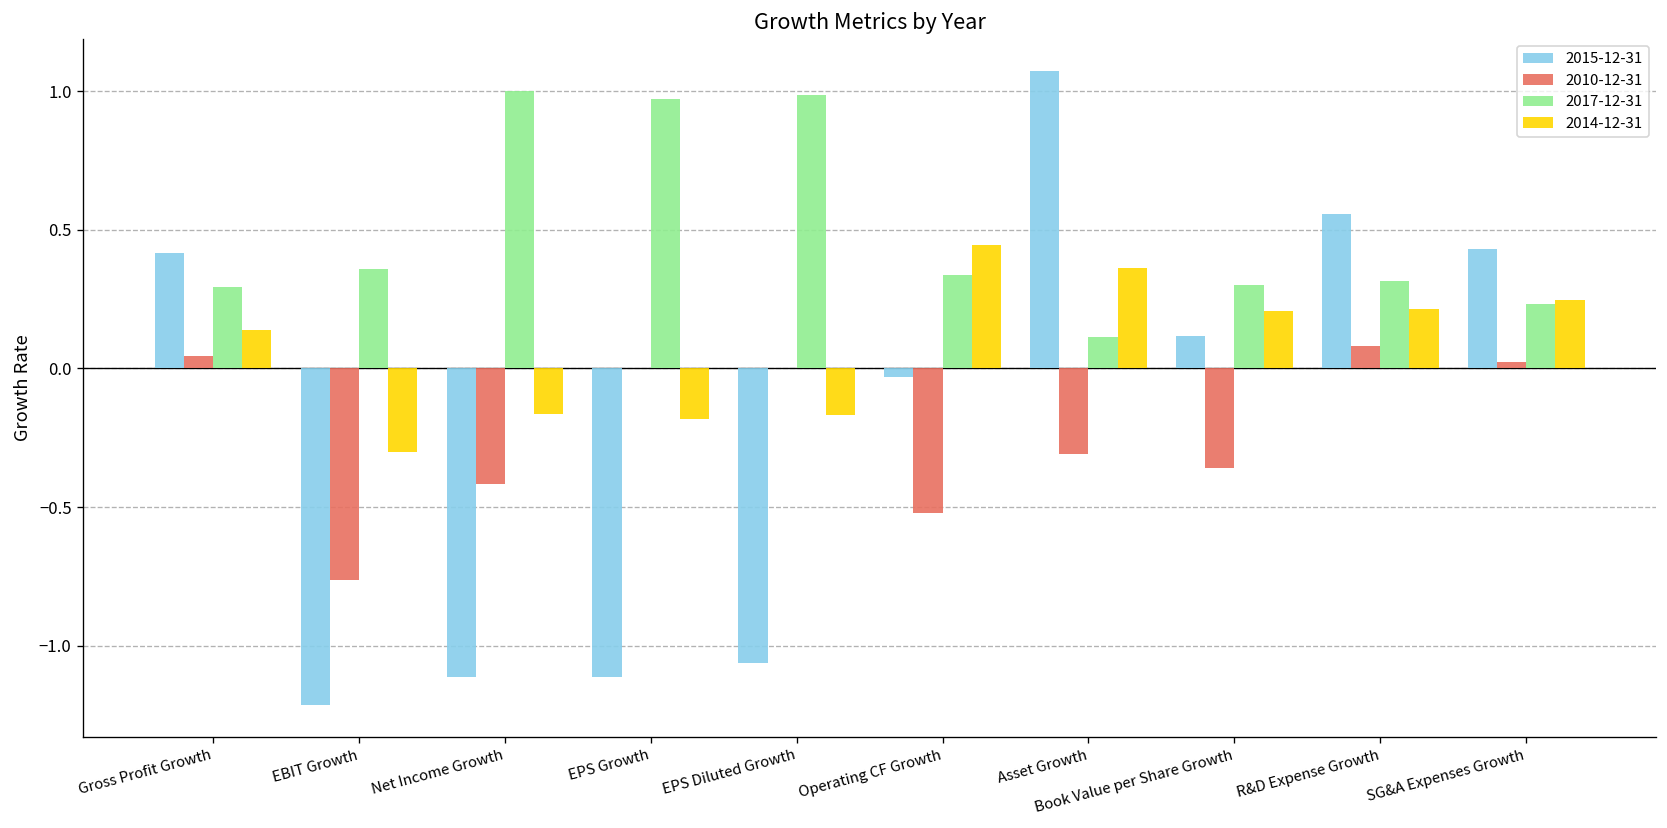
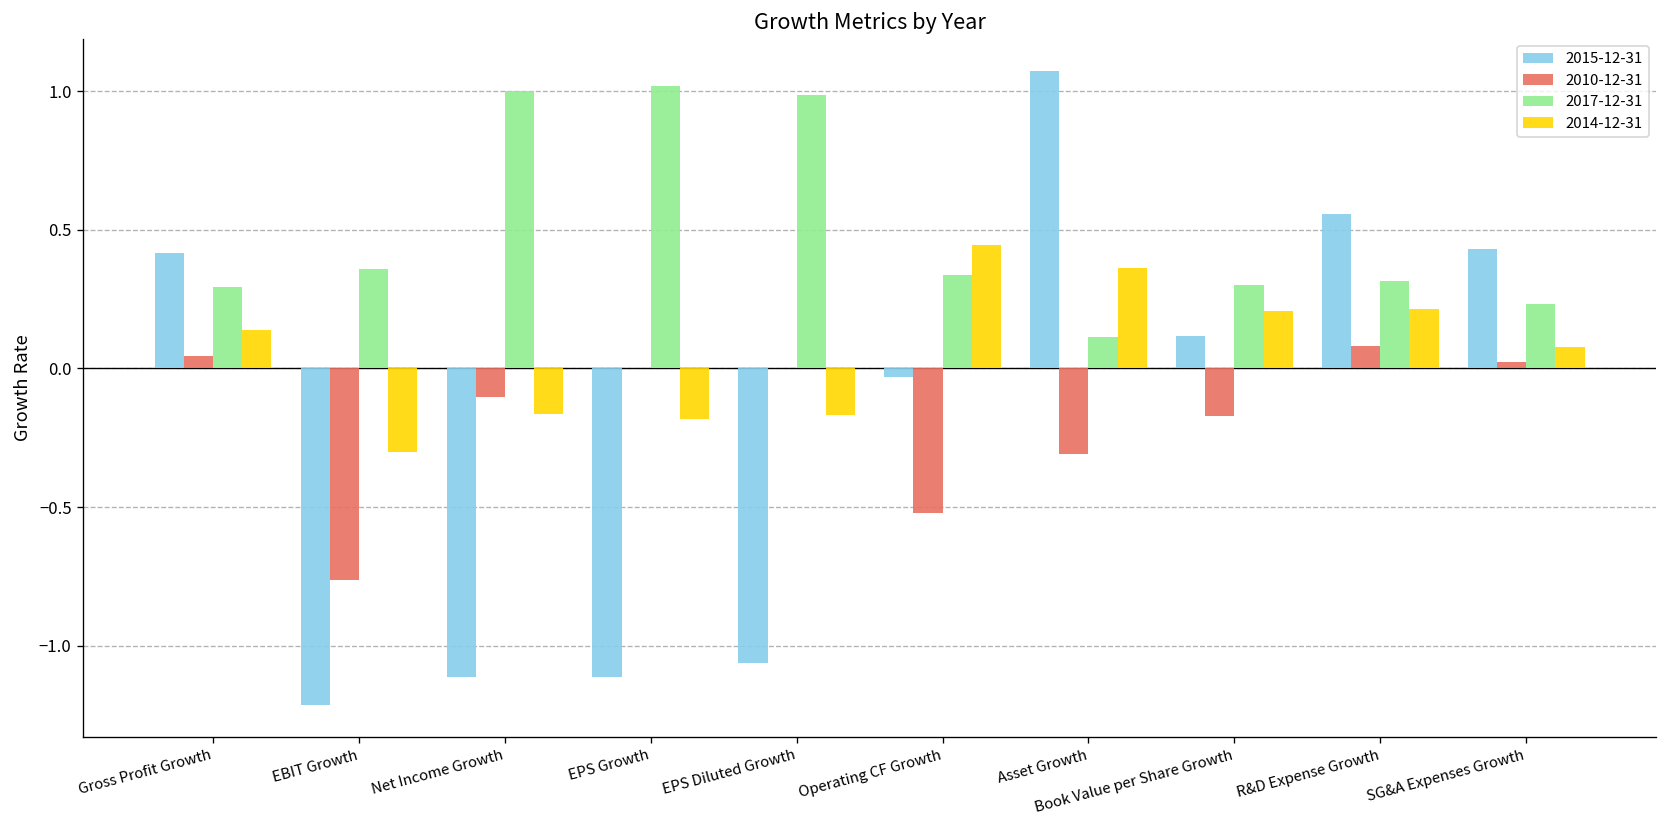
2010-12-31, Net Income Growth: -0.42 -> -0.10
2017-12-31, EPS Growth: 0.97 -> 1.02
2010-12-31, Book Value per Share Growth: -0.36 -> -0.17
2014-12-31, SG&A Expenses Growth: 0.25 -> 0.08
